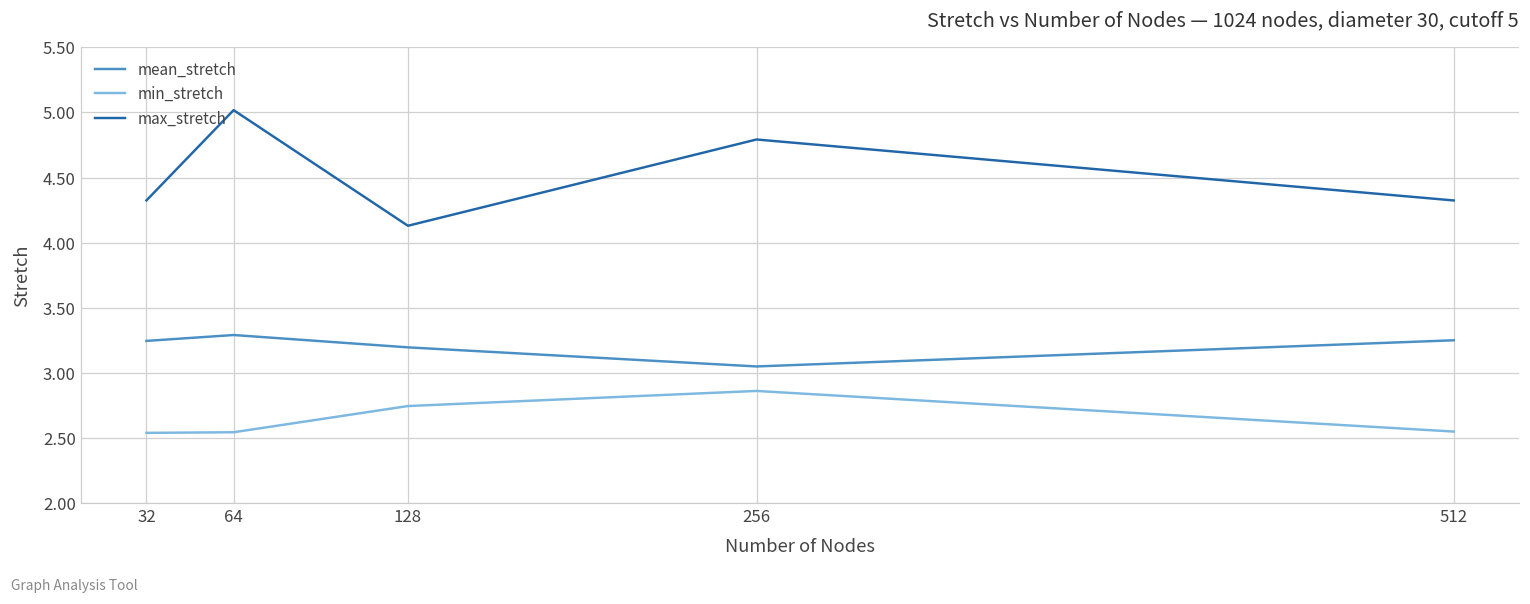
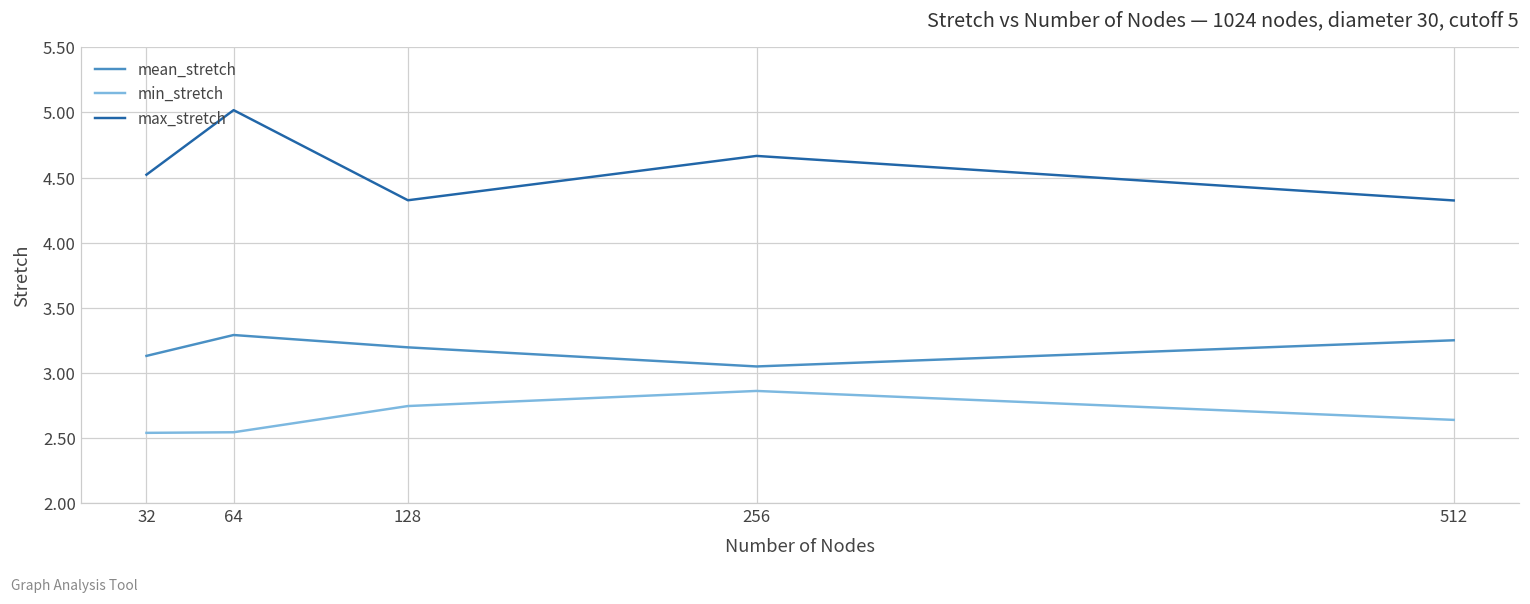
mean_stretch, 32: 3.25 -> 3.13
max_stretch, 32: 4.33 -> 4.52
max_stretch, 128: 4.13 -> 4.33
max_stretch, 256: 4.79 -> 4.67
min_stretch, 512: 2.55 -> 2.64
